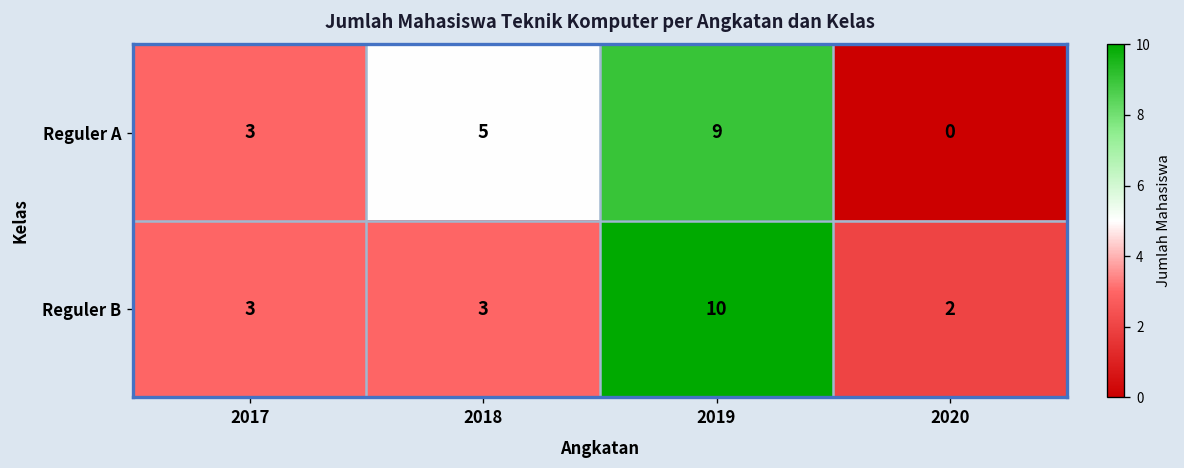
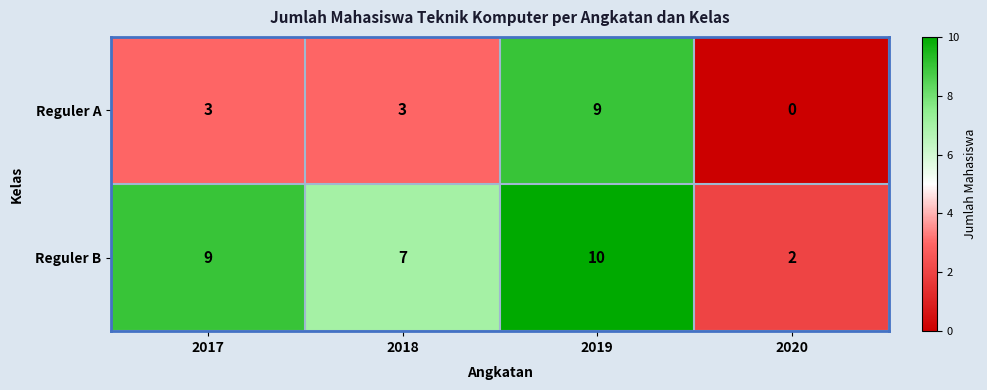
Reguler A, 2018: 5 -> 3
Reguler B, 2017: 3 -> 9
Reguler B, 2018: 3 -> 7
